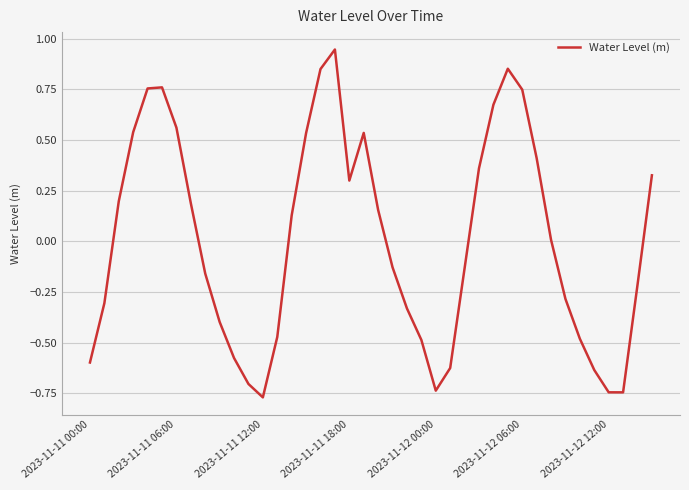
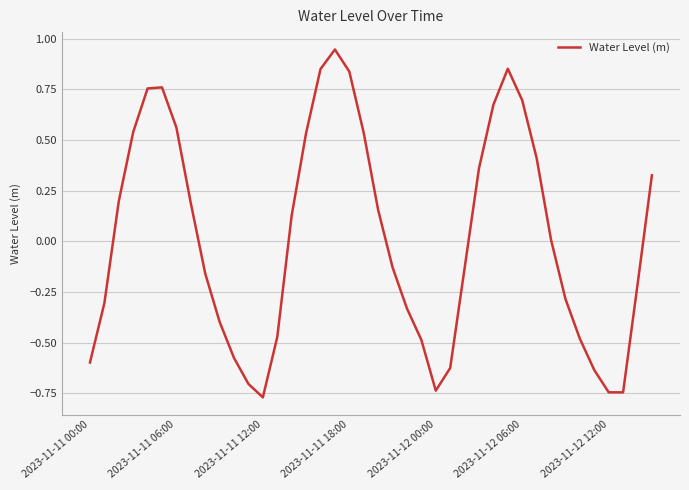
2023-11-11 18:00: 0.30 -> 0.84
2023-11-12 06:00: 0.75 -> 0.70
